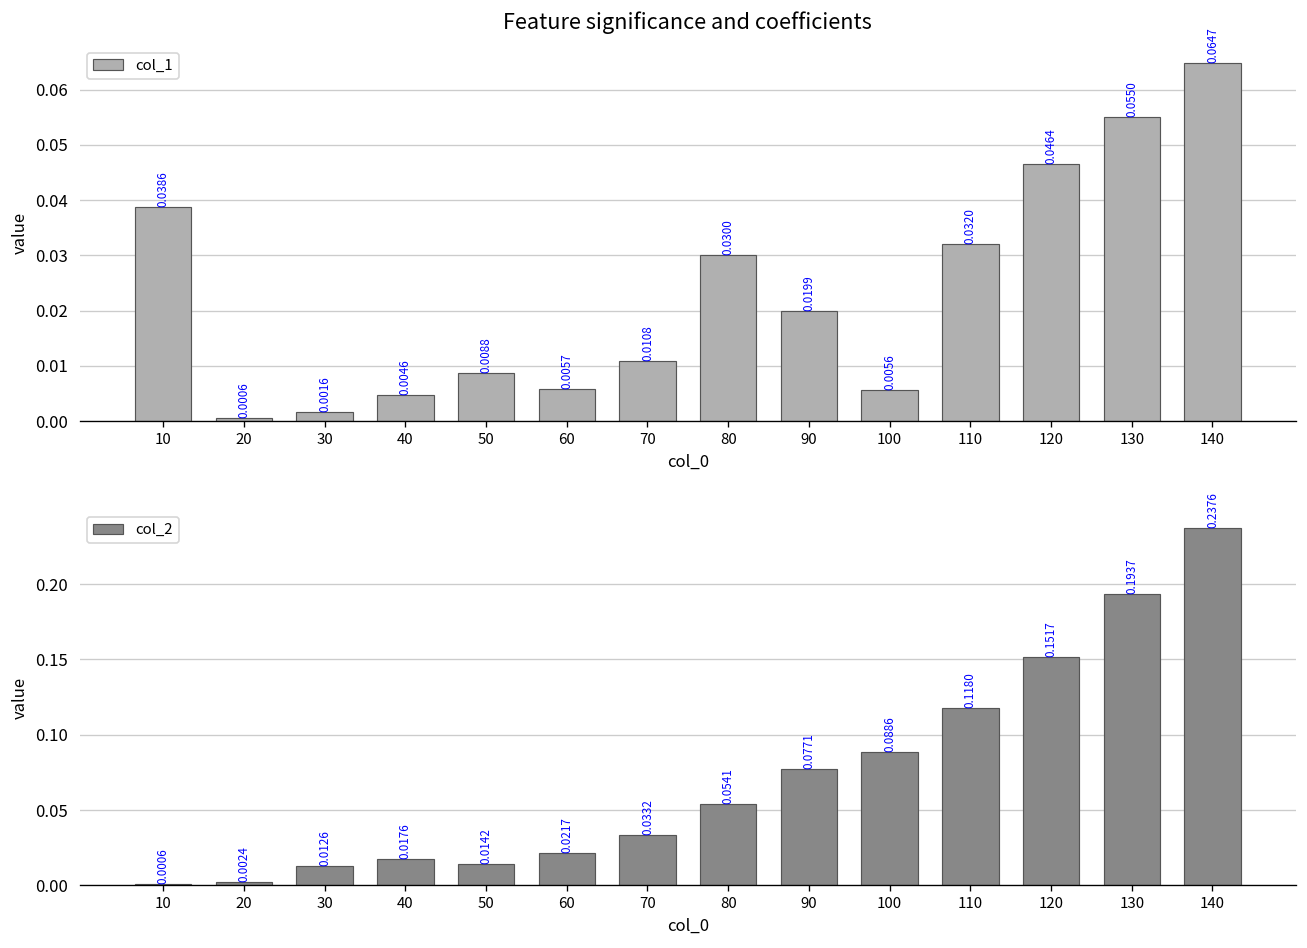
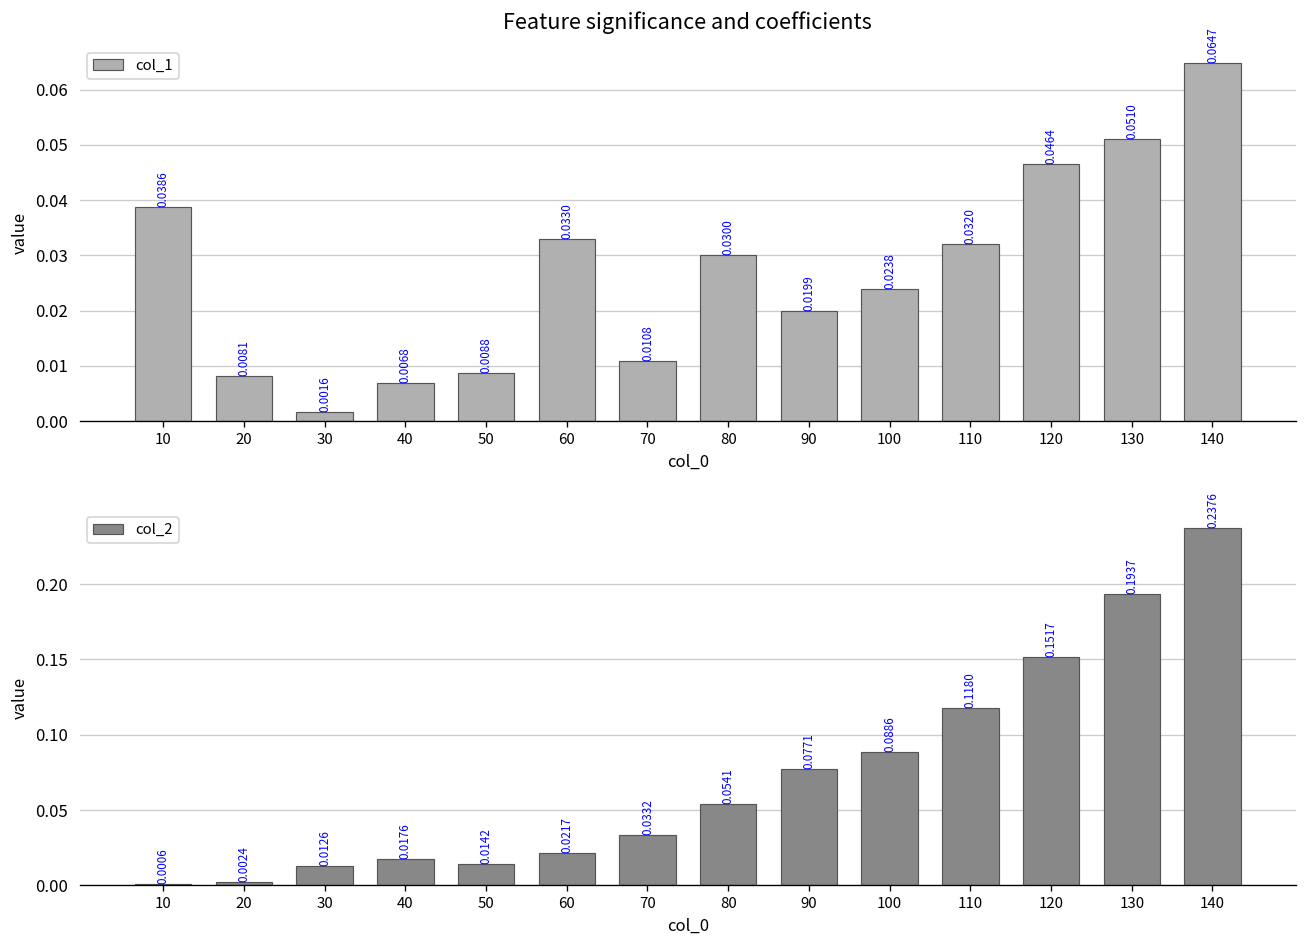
Feature significance and coefficients, 20: 0.0006 -> 0.0081
Feature significance and coefficients, 40: 0.0046 -> 0.0068
Feature significance and coefficients, 60: 0.0057 -> 0.0330
Feature significance and coefficients, 100: 0.0056 -> 0.0238
Feature significance and coefficients, 130: 0.0550 -> 0.0510
